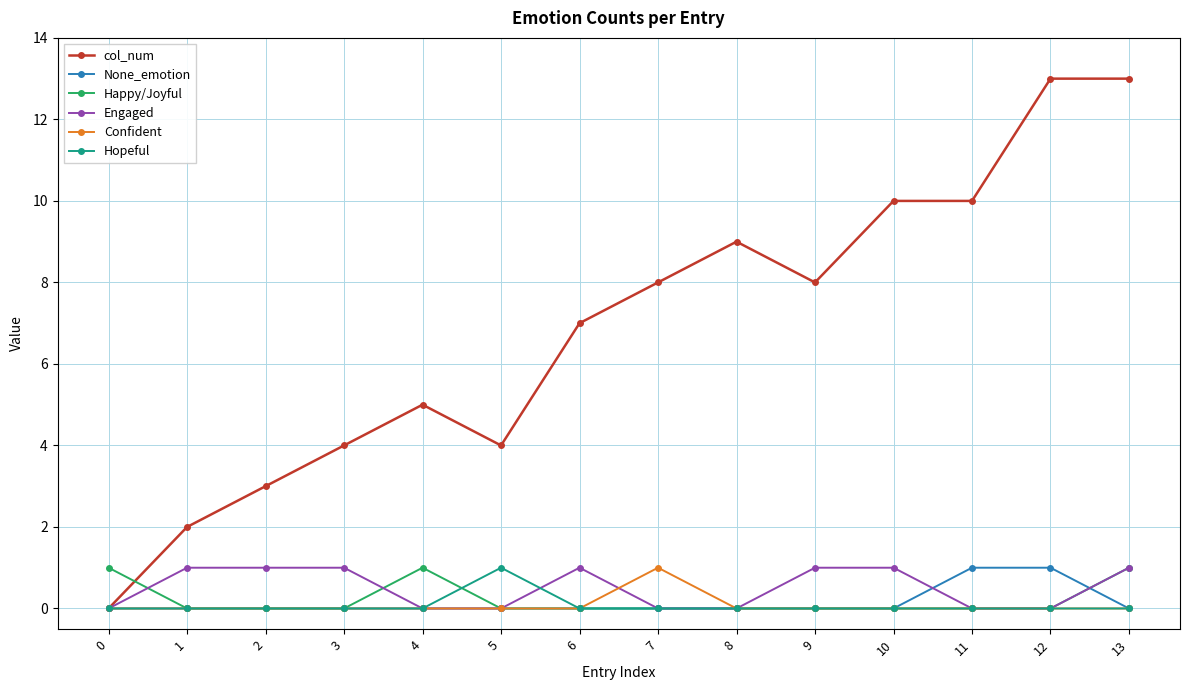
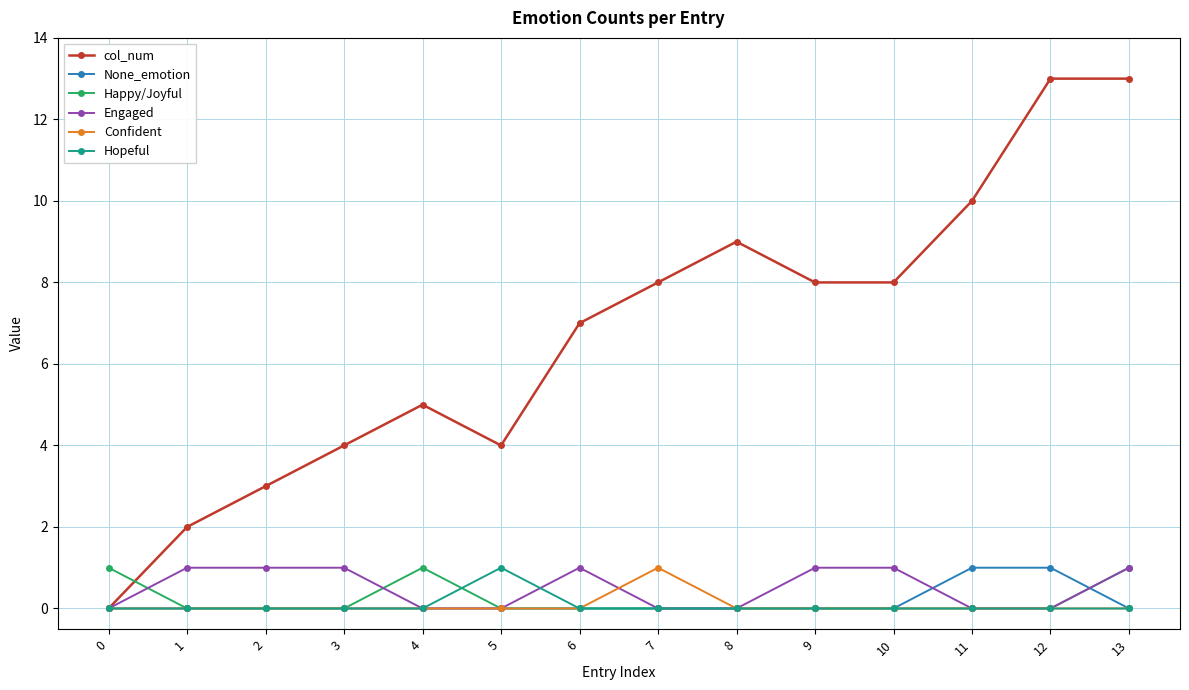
col_num, 10: 10 -> 8
